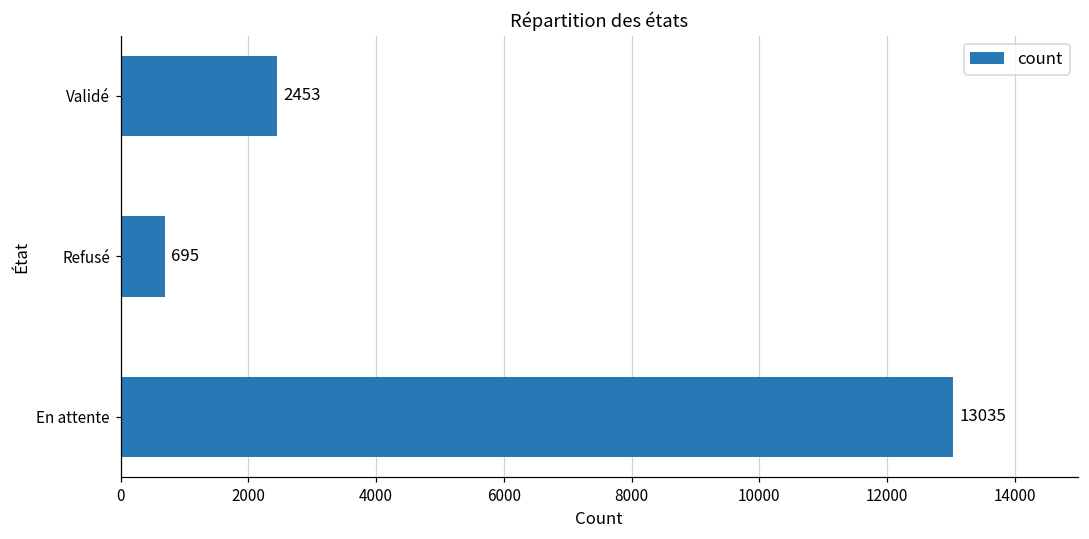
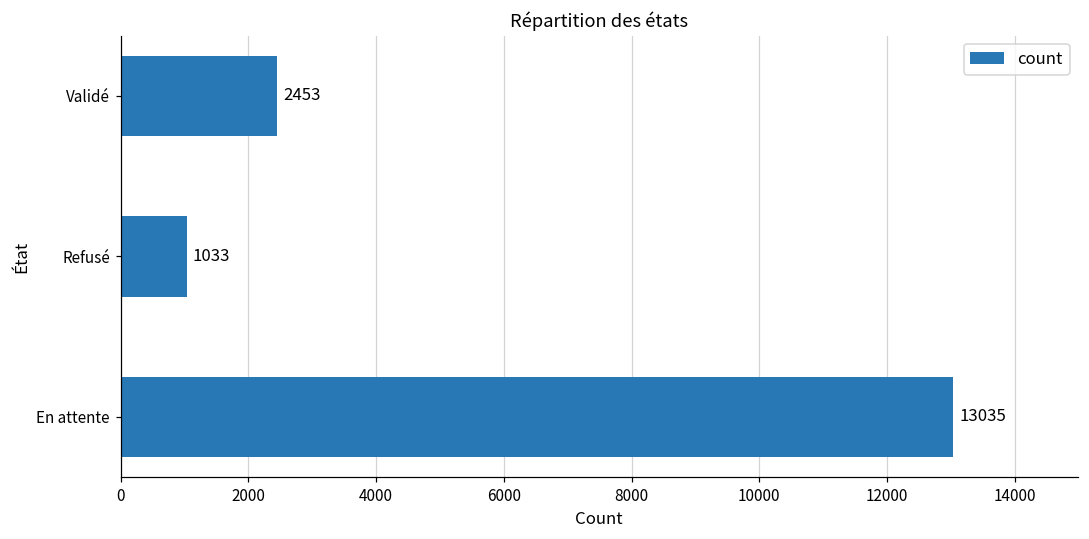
Refusé: 695 -> 1033
